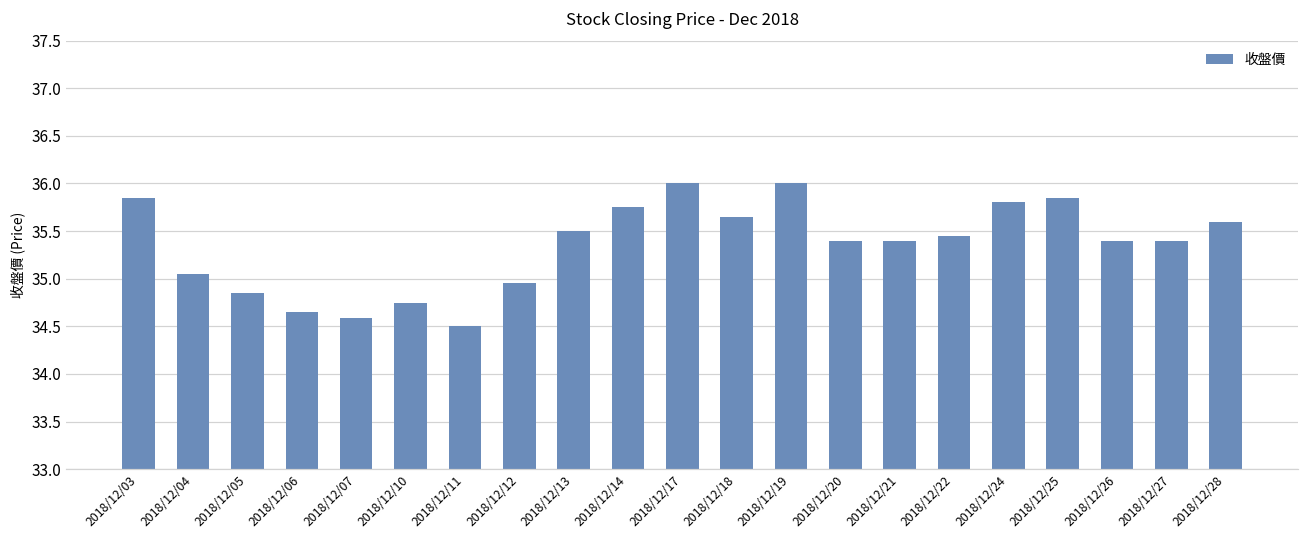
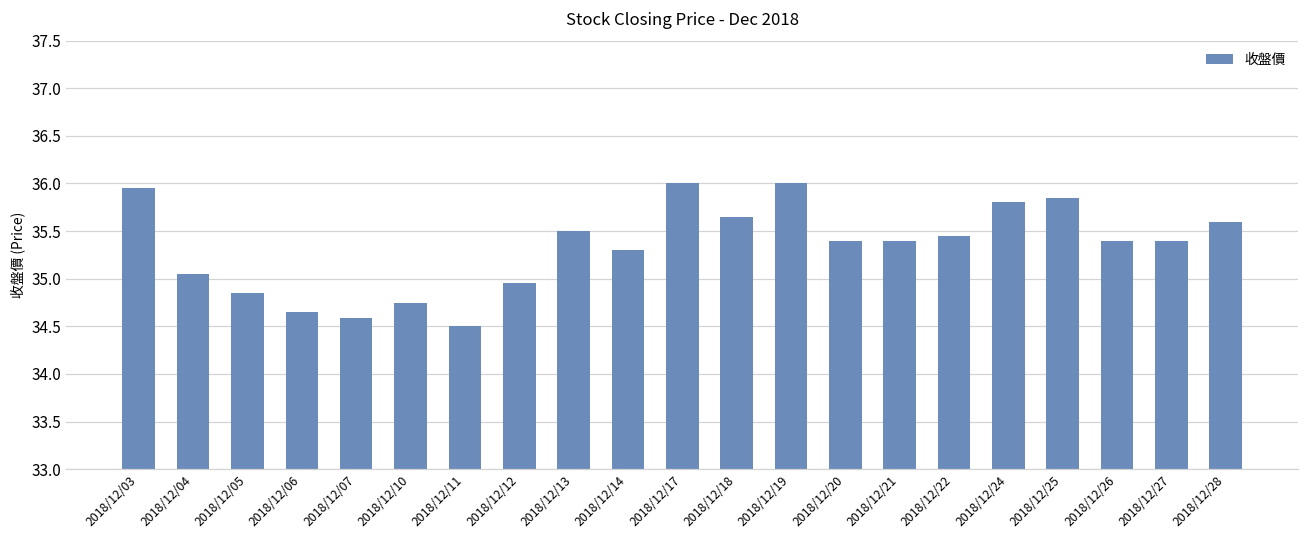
2018/12/03: 35.9 -> 36.0
2018/12/14: 35.8 -> 35.3
